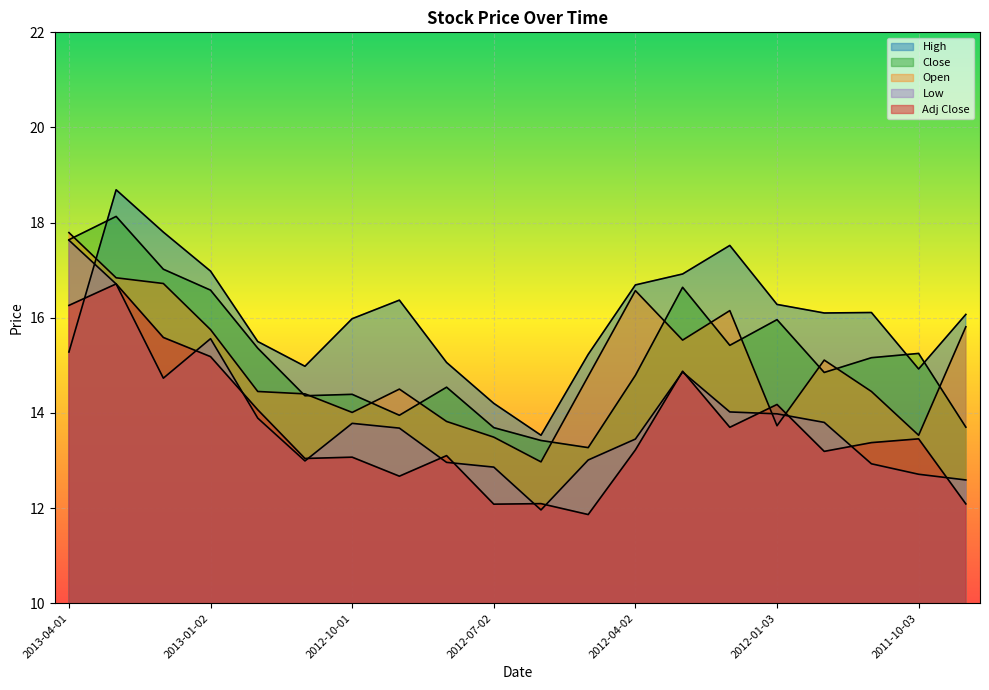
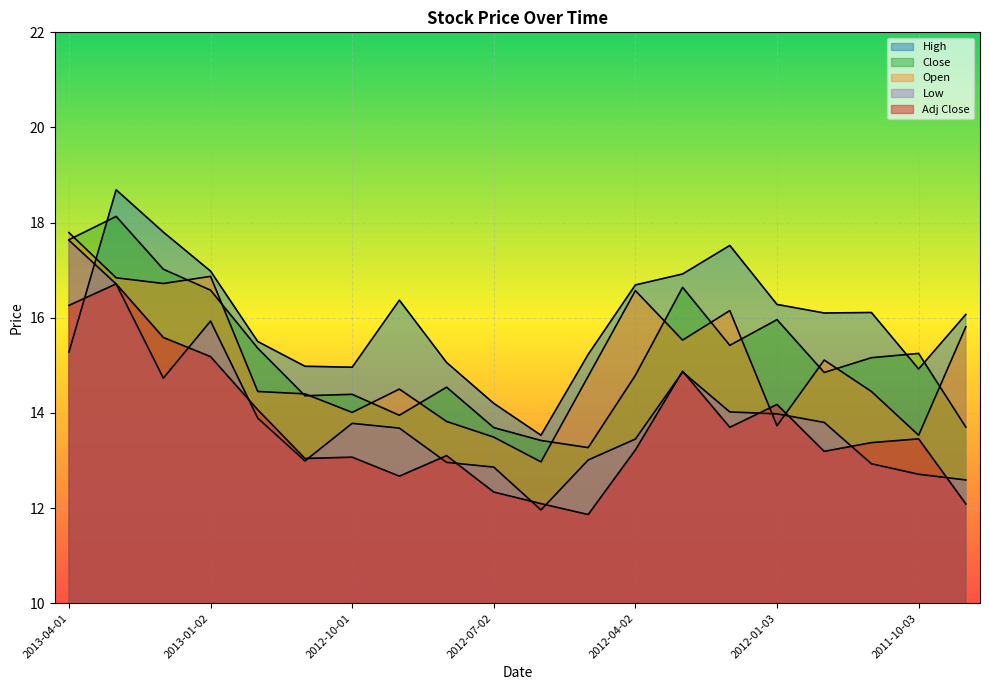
Open, 2013-01-02: 15.8 -> 16.9
Low, 2013-01-02: 15.6 -> 15.9
High, 2012-10-01: 16.0 -> 15.0
Adj Close, 2012-07-02: 12.1 -> 12.3
